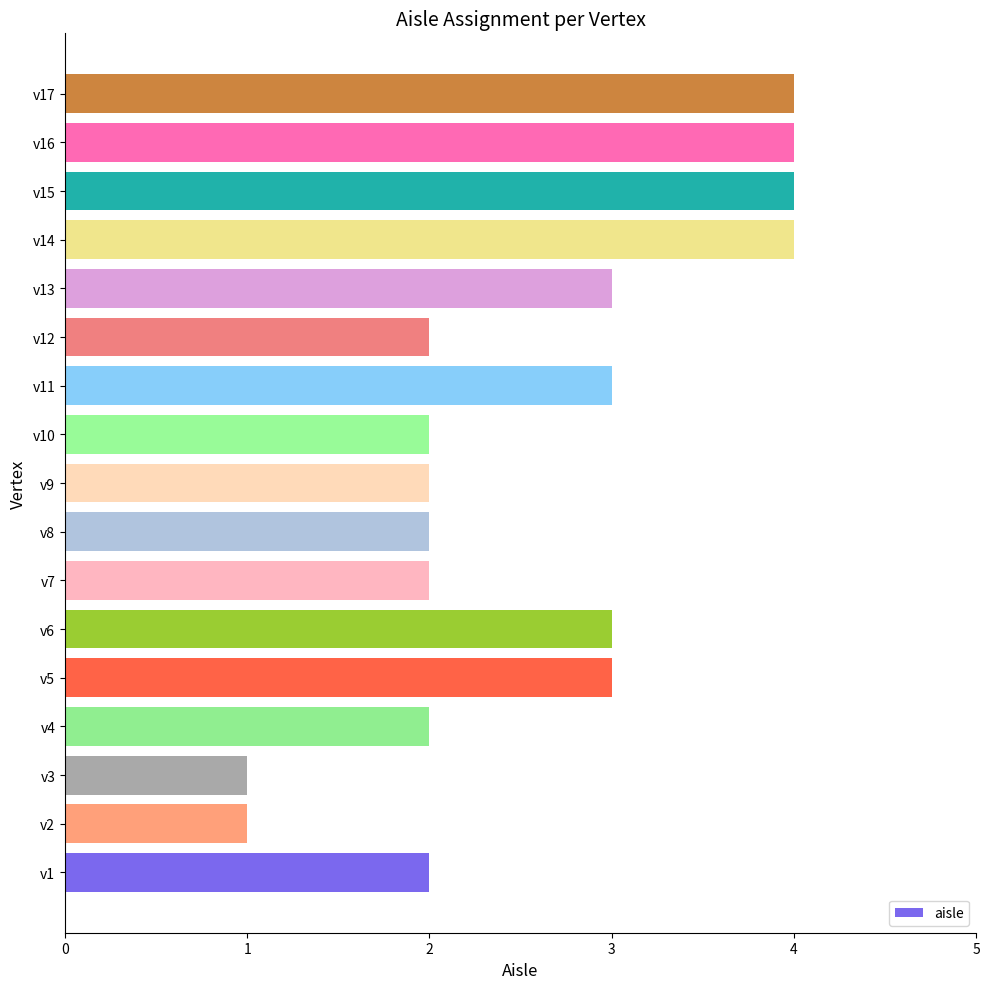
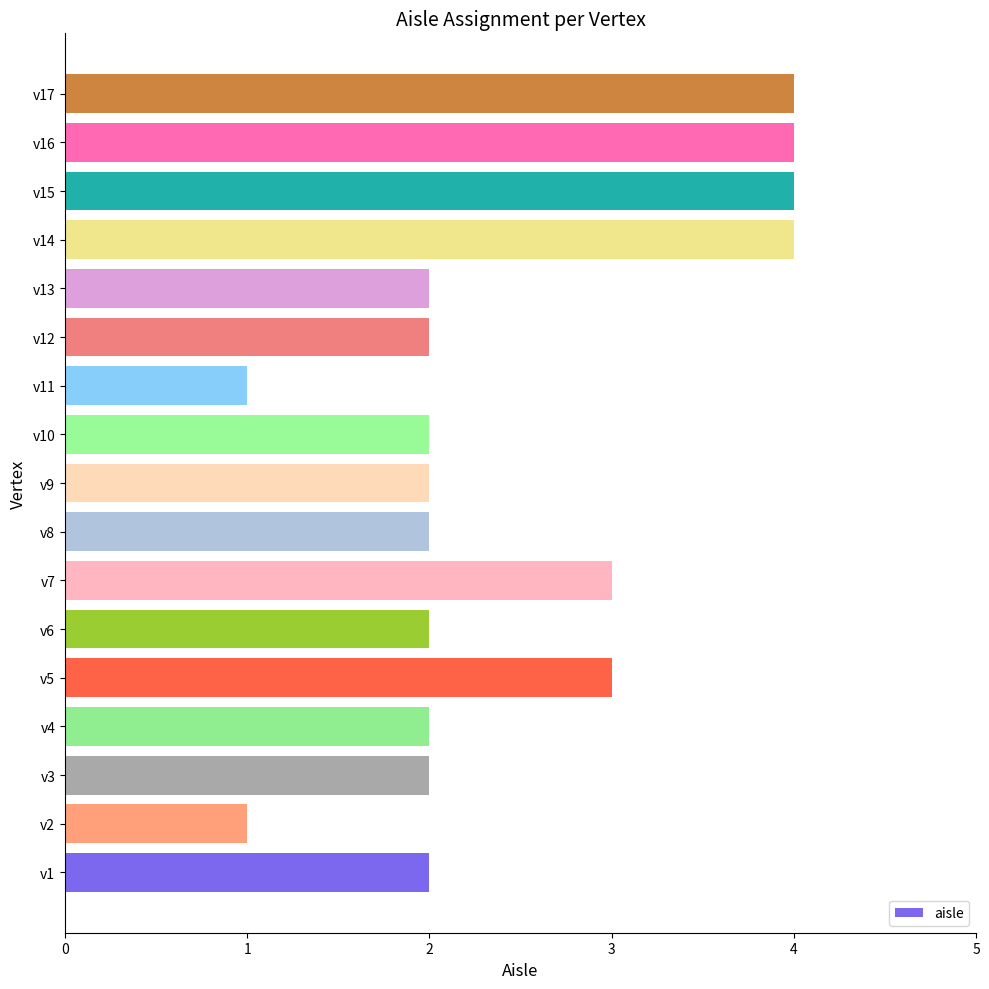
v13: 3 -> 2
v11: 3 -> 1
v7: 2 -> 3
v6: 3 -> 2
v3: 1 -> 2
